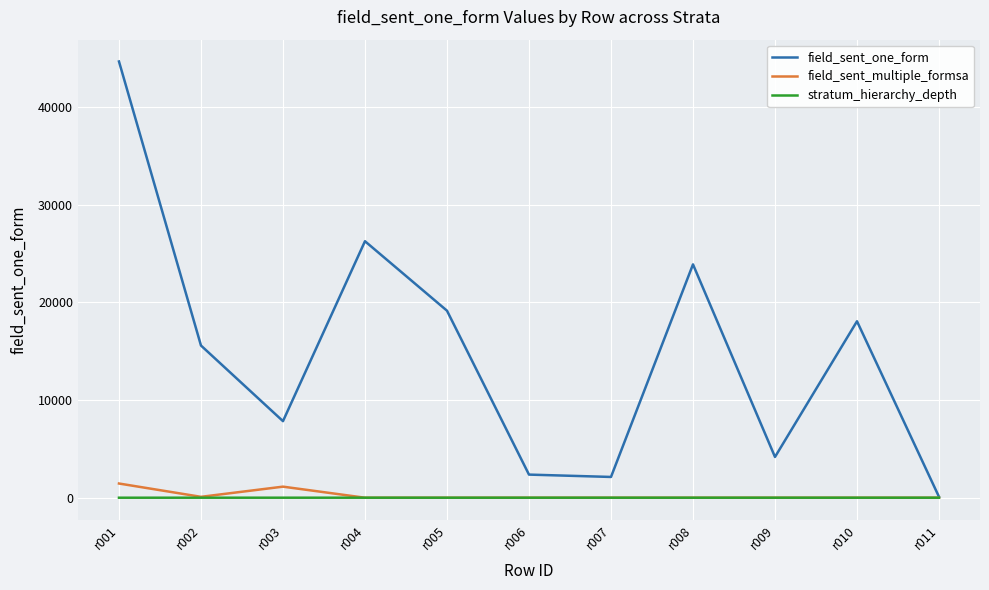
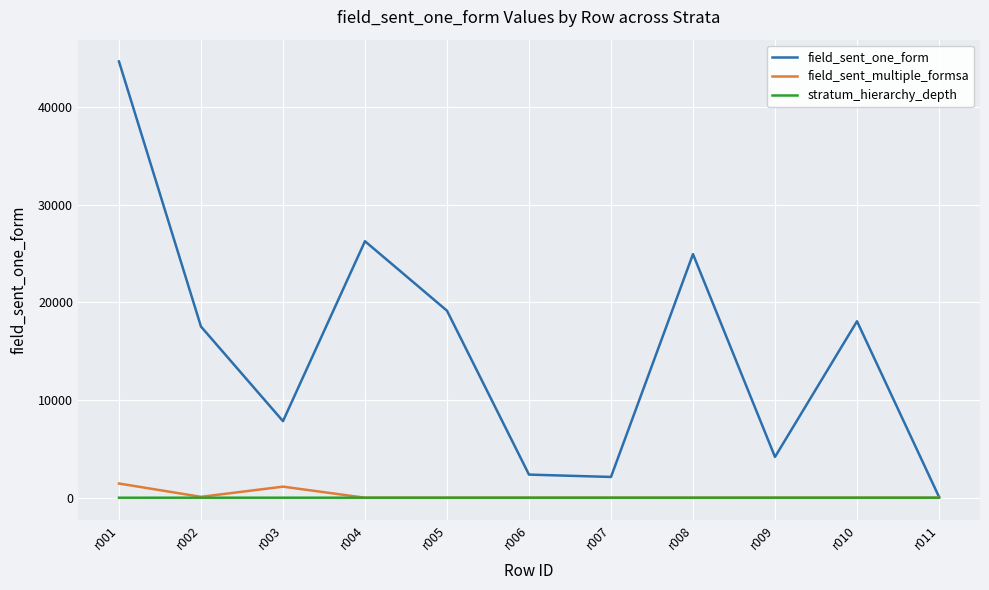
field_sent_one_form, r002: 16000 -> 18000
field_sent_one_form, r008: 24000 -> 25000
